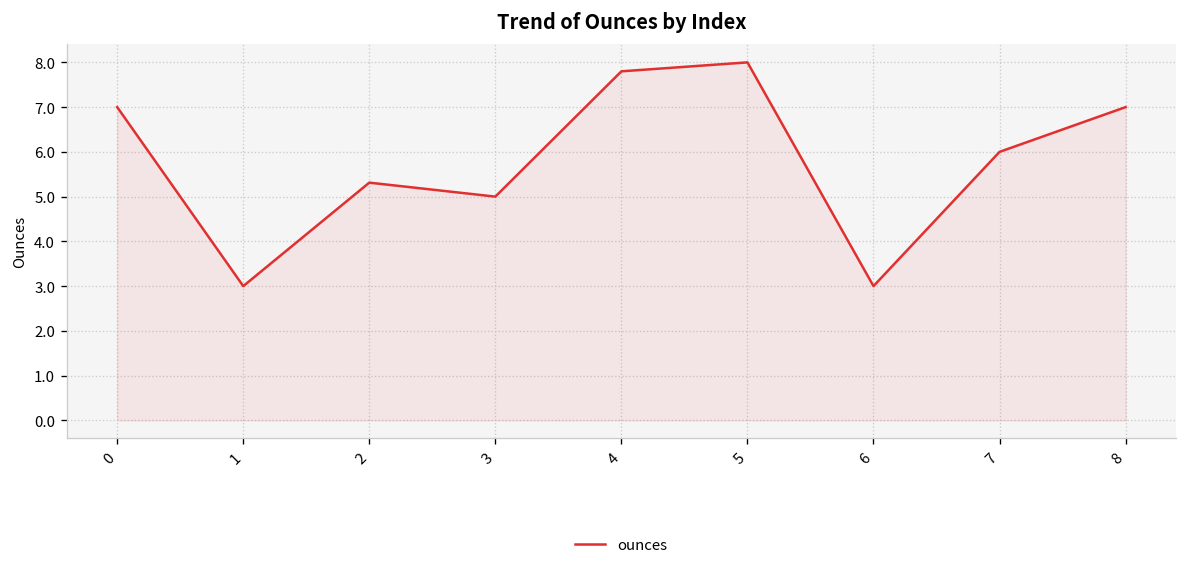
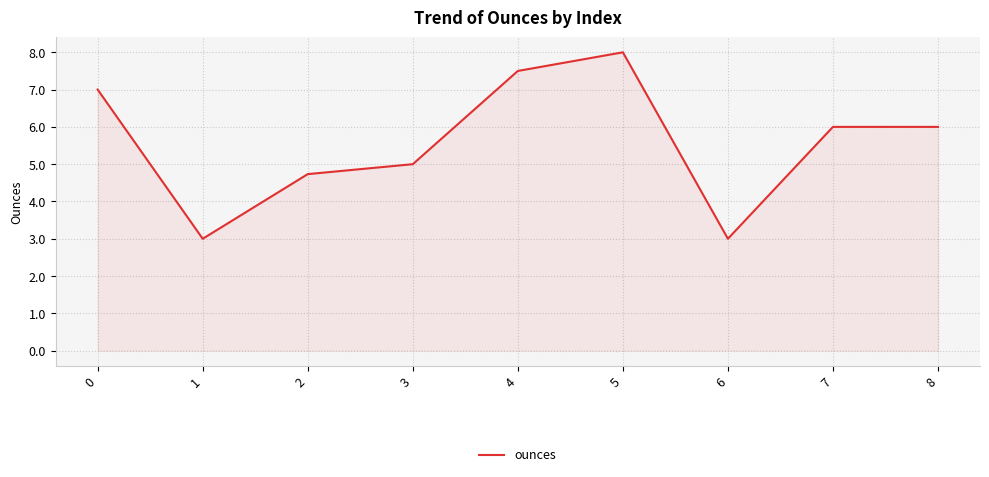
2: 5.3 -> 4.7
4: 7.8 -> 7.5
8: 7 -> 6
